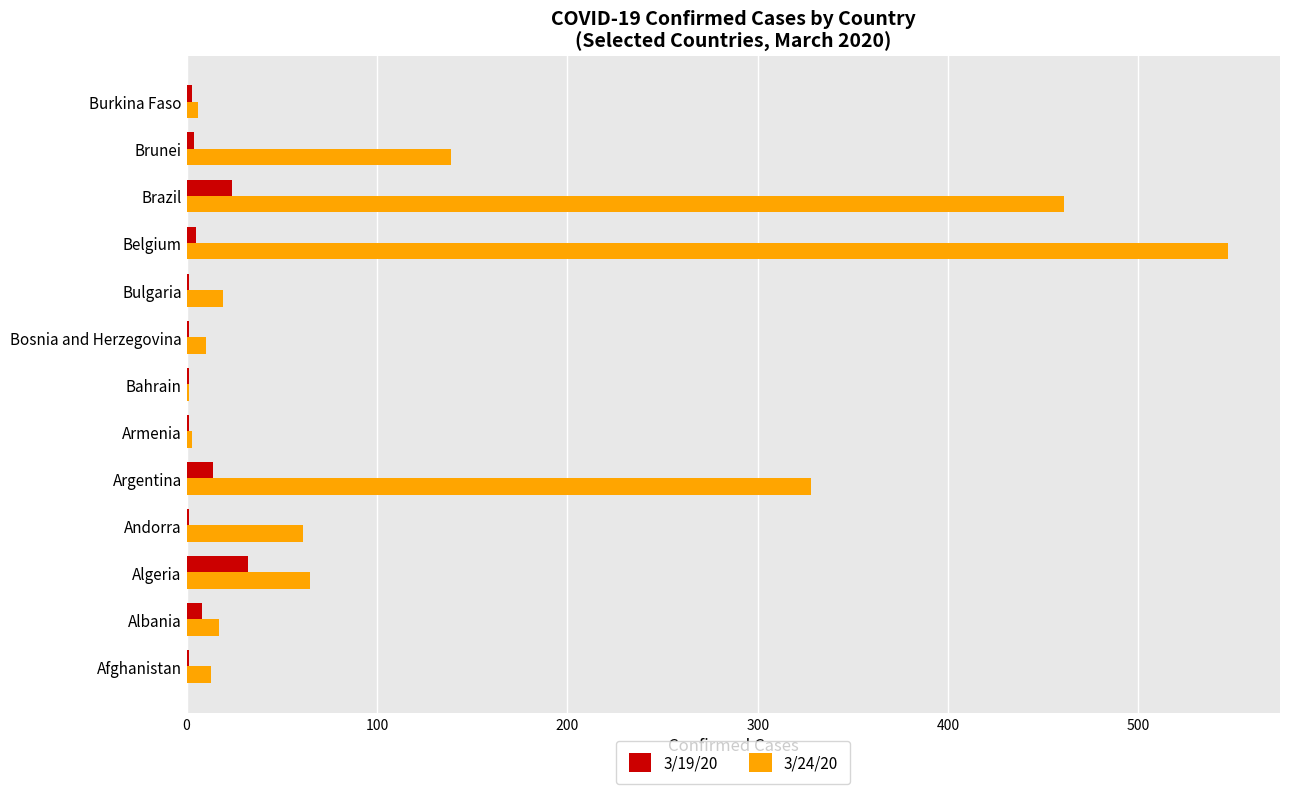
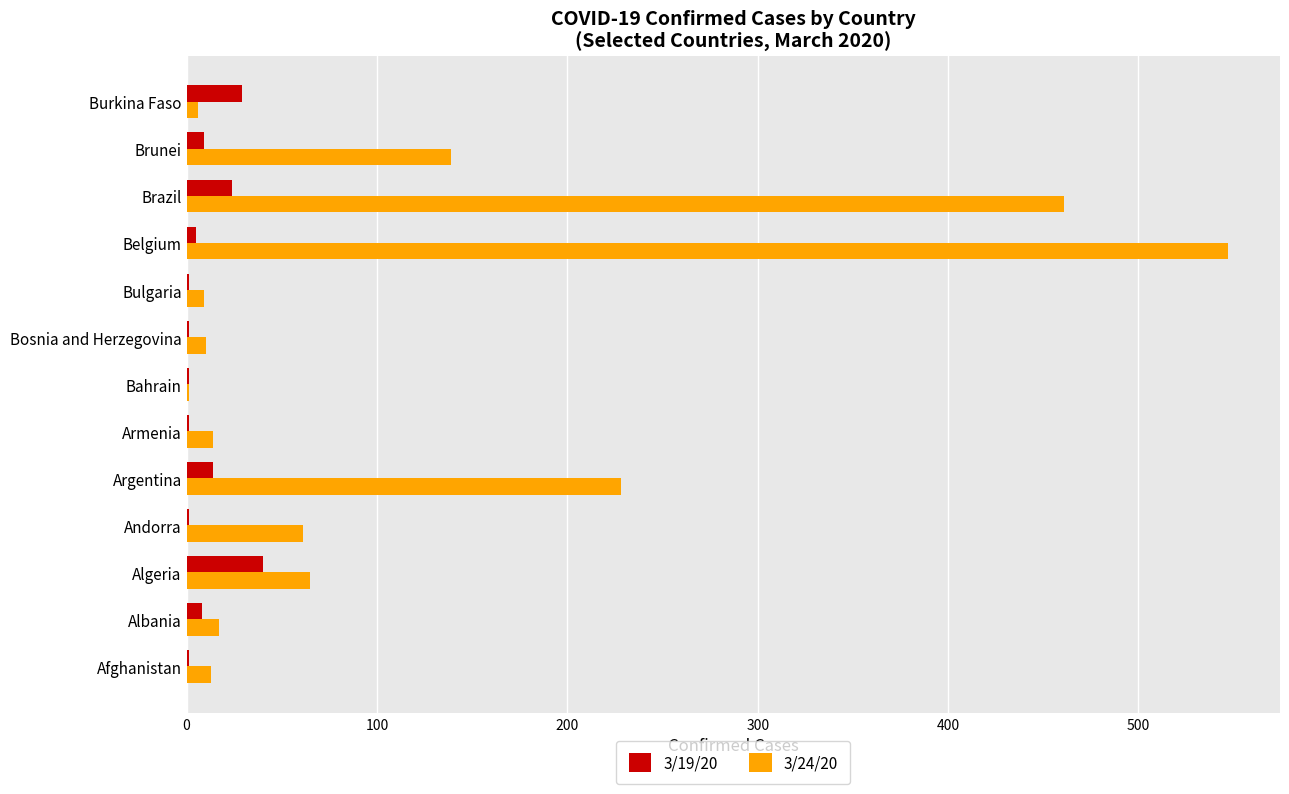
3/19/20, Burkina Faso: 3 -> 29
3/19/20, Brunei: 4 -> 9
3/24/20, Bulgaria: 19 -> 9
3/24/20, Armenia: 3 -> 14
3/24/20, Argentina: 328 -> 228
3/19/20, Algeria: 32 -> 40
